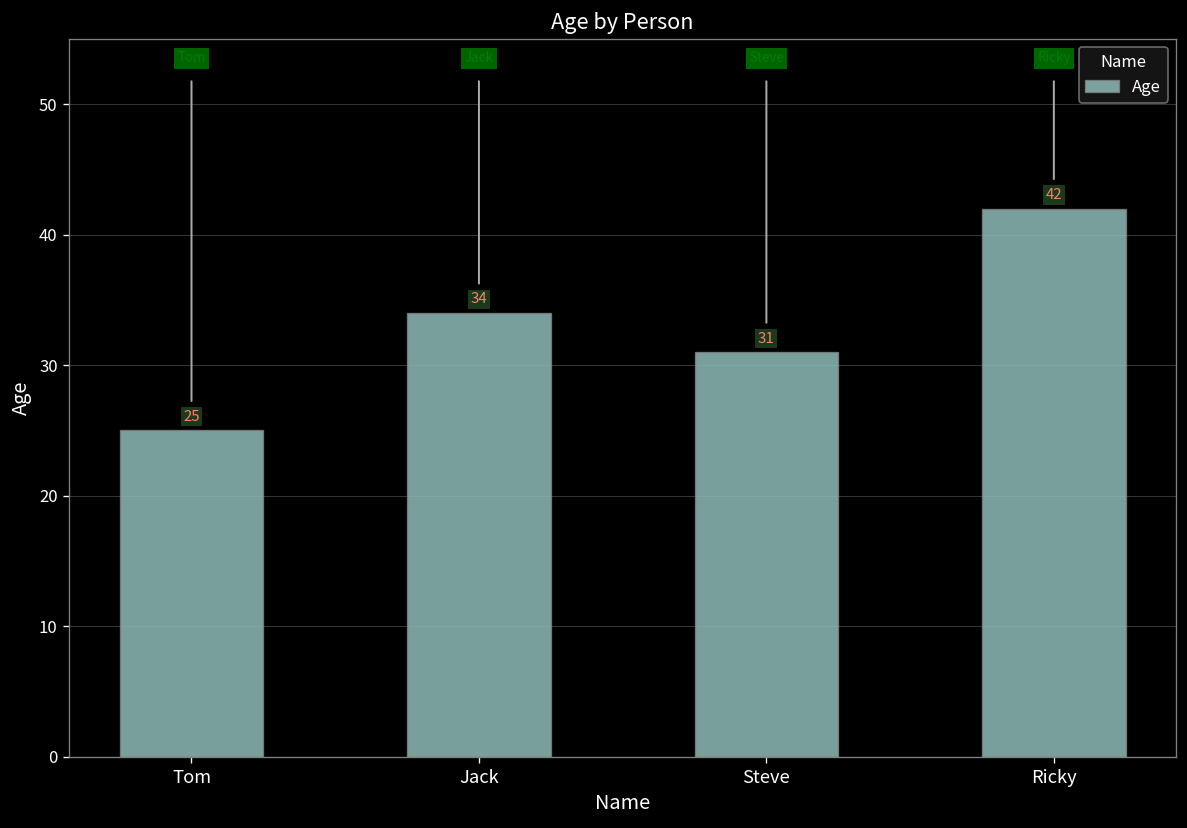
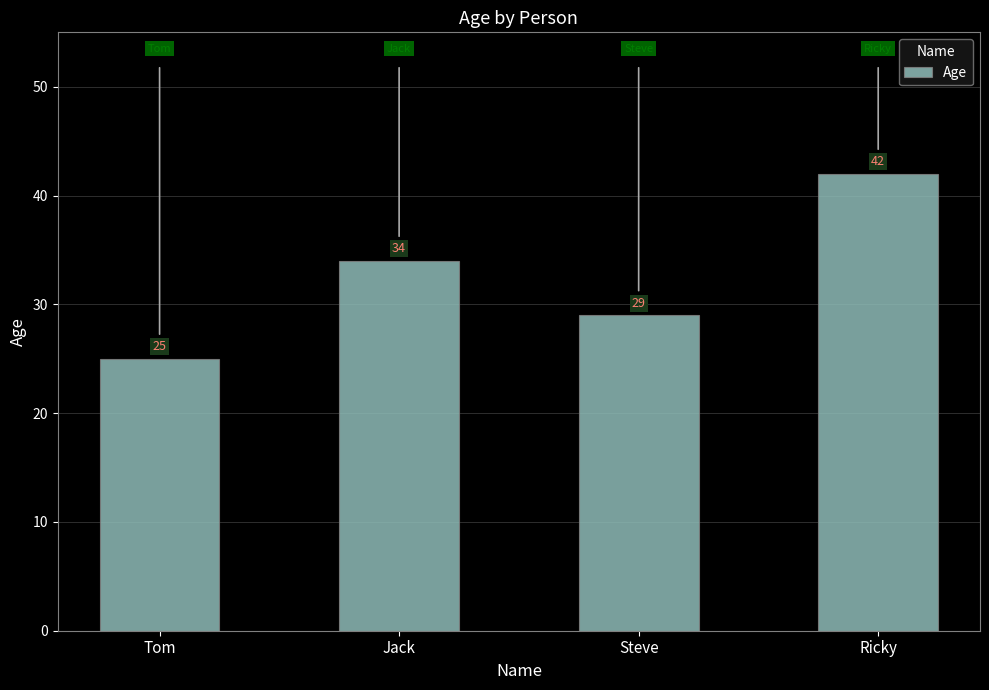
Steve: 31 -> 29
